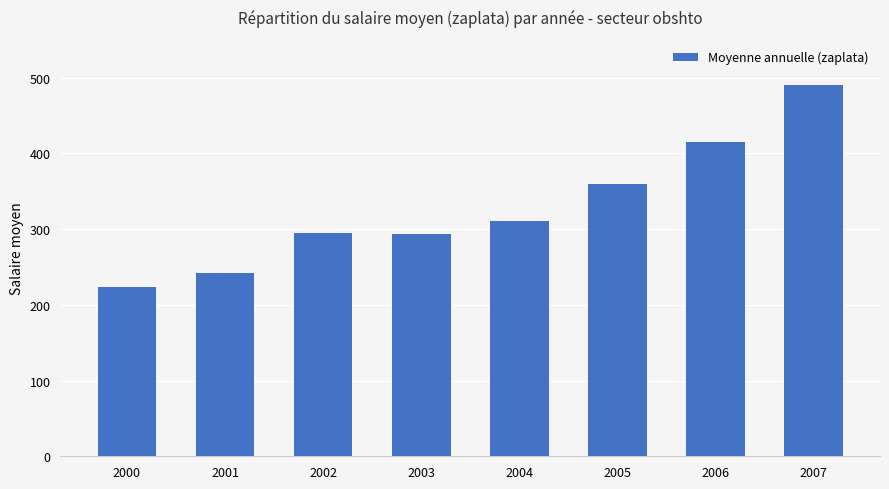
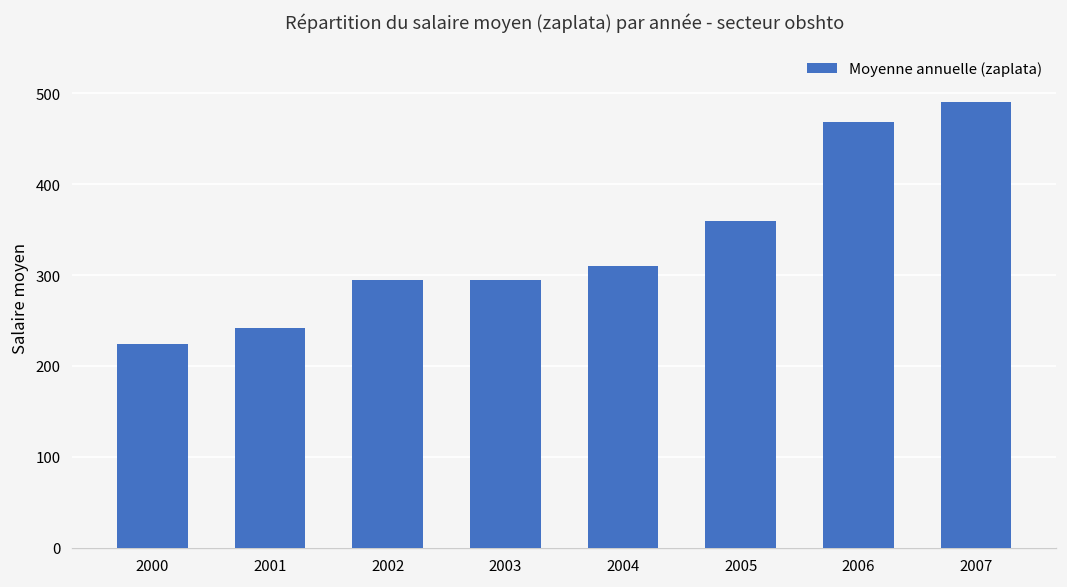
2006: 420 -> 470
